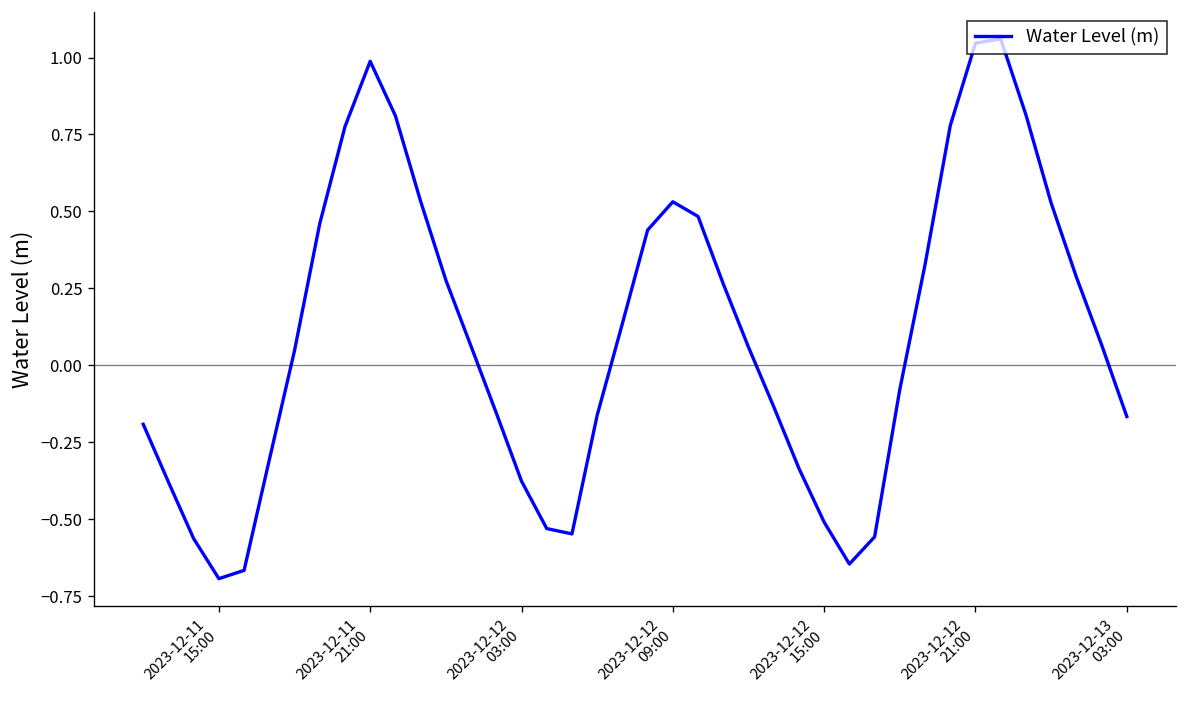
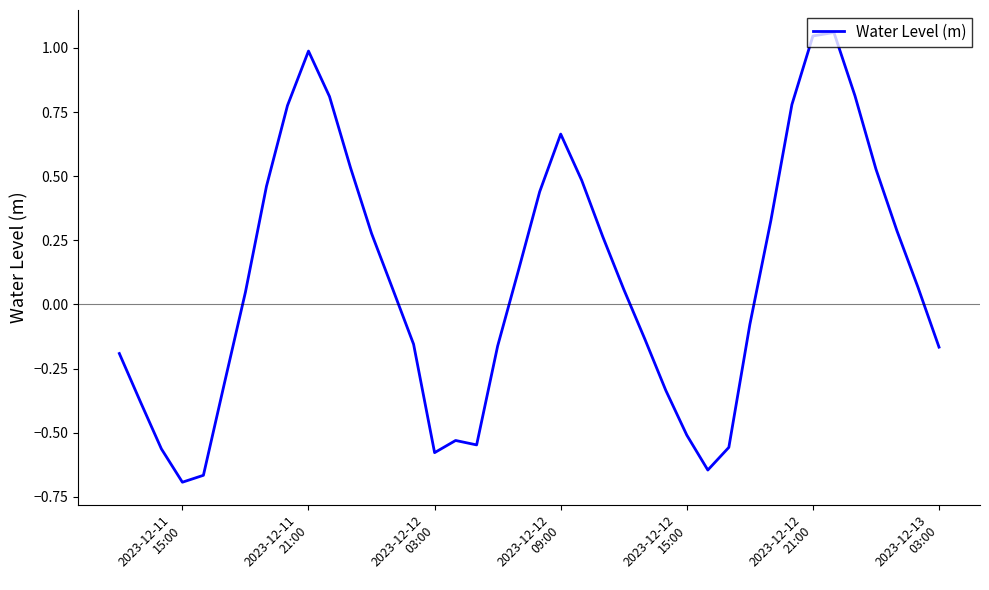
2023-12-12 03:00: -0.38 -> -0.58
2023-12-12 09:00: 0.53 -> 0.66
